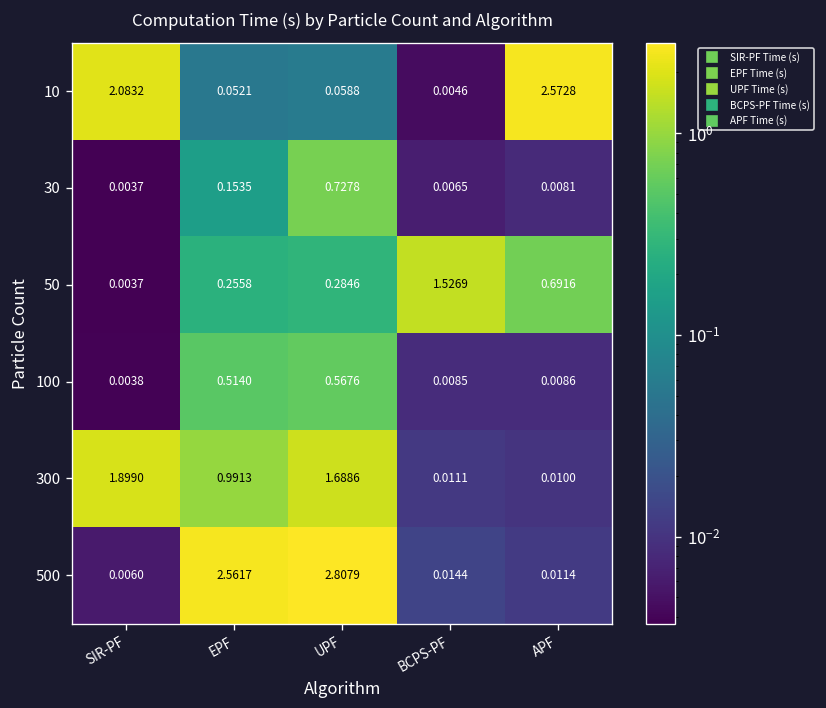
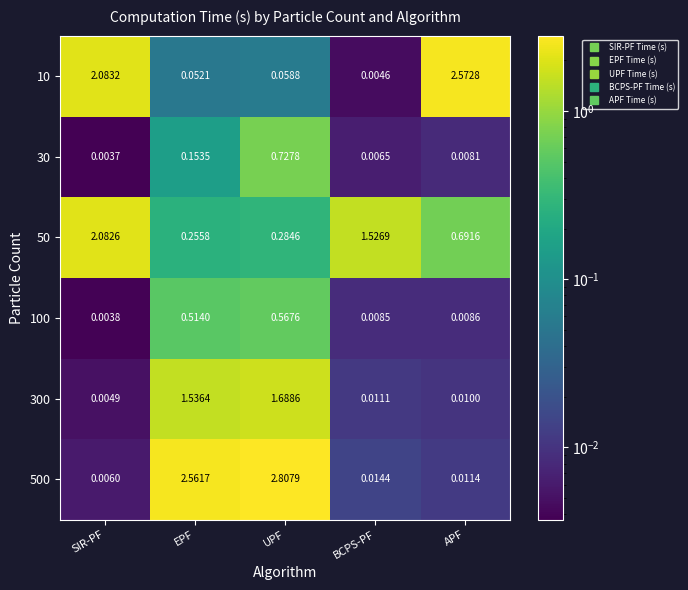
50, SIR-PF: 0.0037 -> 2.0826
300, SIR-PF: 1.8990 -> 0.0049
300, EPF: 0.9913 -> 1.5364
